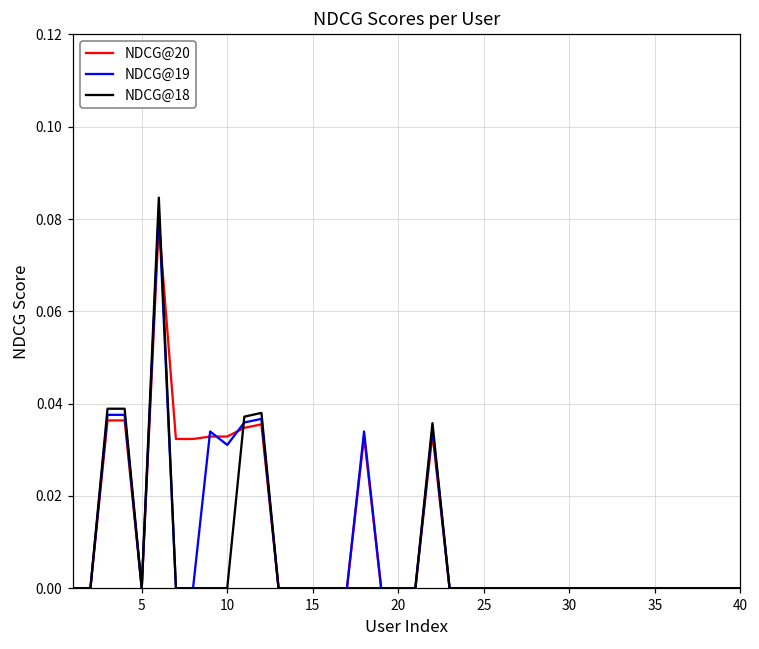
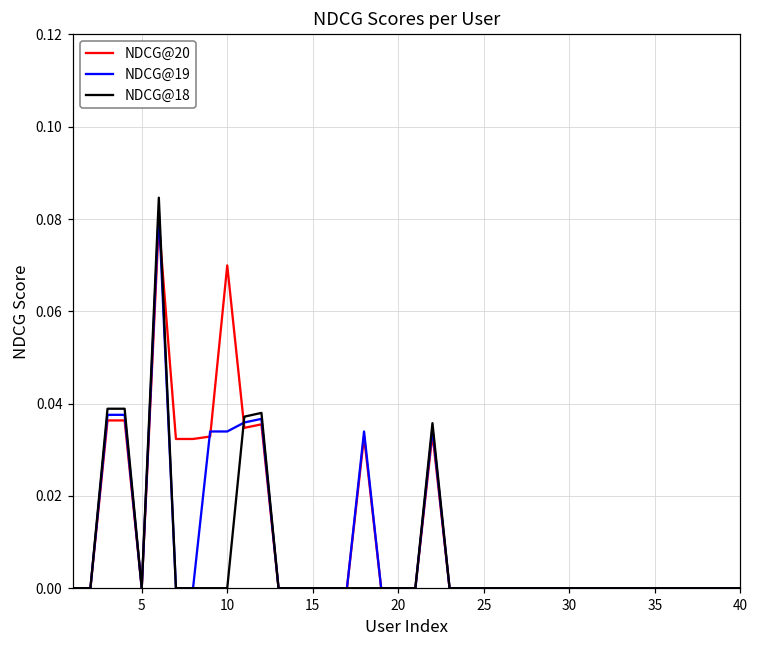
NDCG@20, 10: 0.033 -> 0.070
NDCG@19, 10: 0.031 -> 0.034
